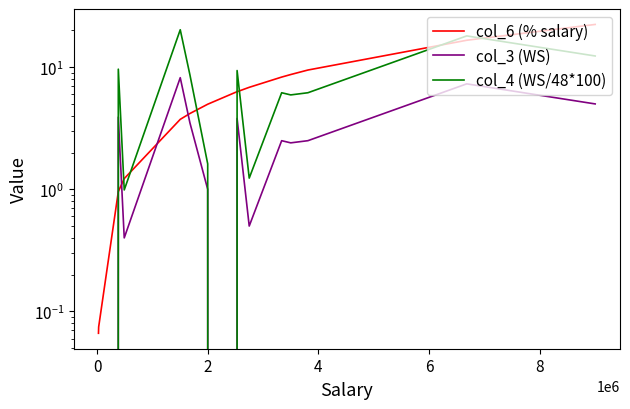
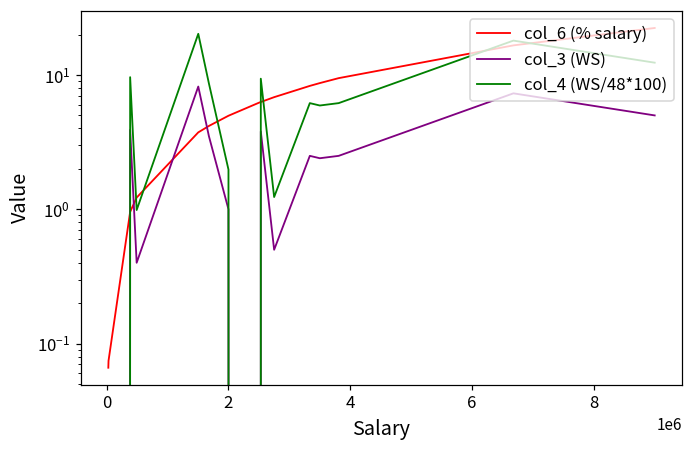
col_4 (WS/48*100), 2: 1.6 -> 2.0
